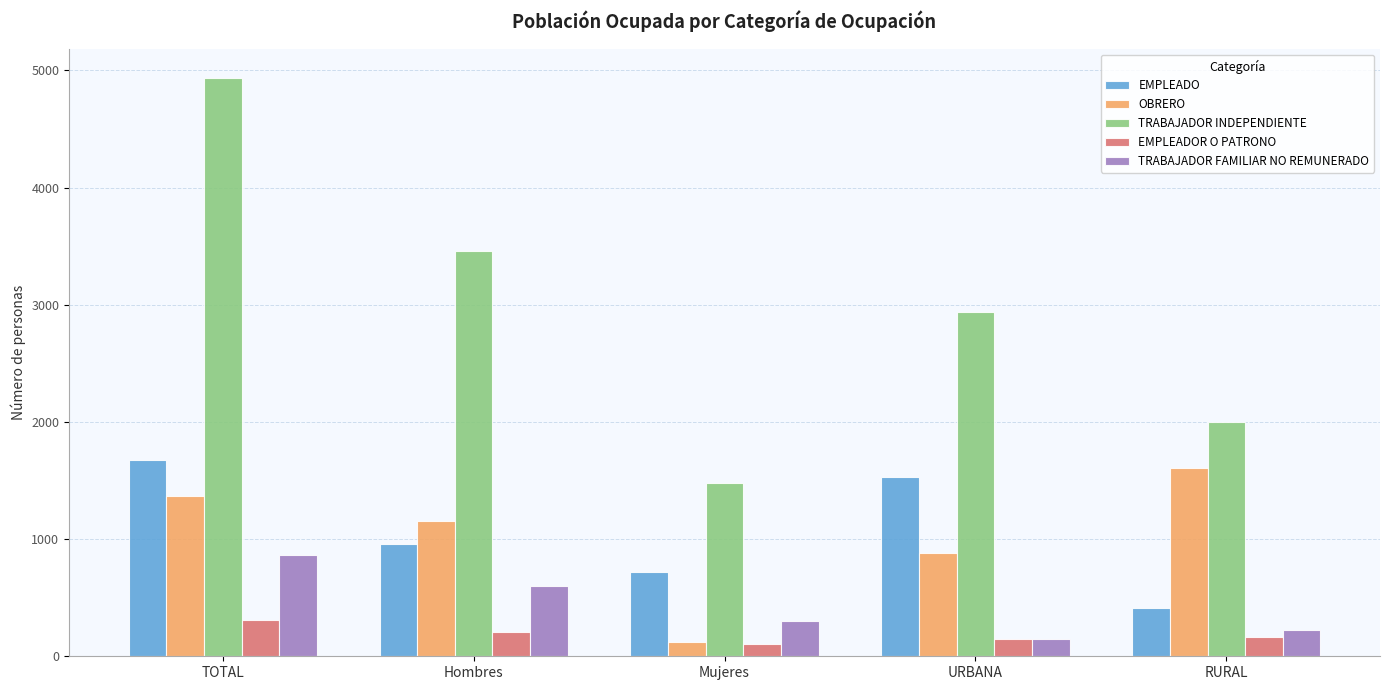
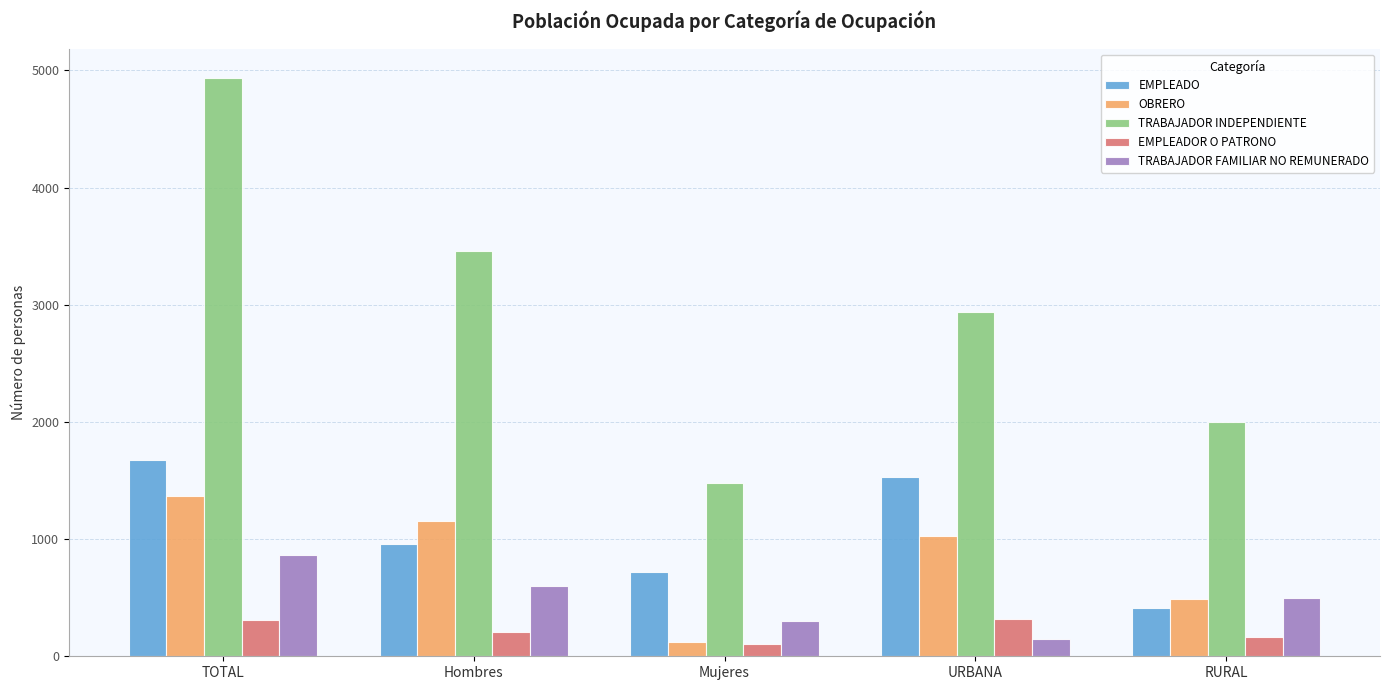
OBRERO, URBANA: 880 -> 1020
EMPLEADOR O PATRONO, URBANA: 150 -> 310
OBRERO, RURAL: 1610 -> 490
TRABAJADOR FAMILIAR NO REMUNERADO, RURAL: 230 -> 500
